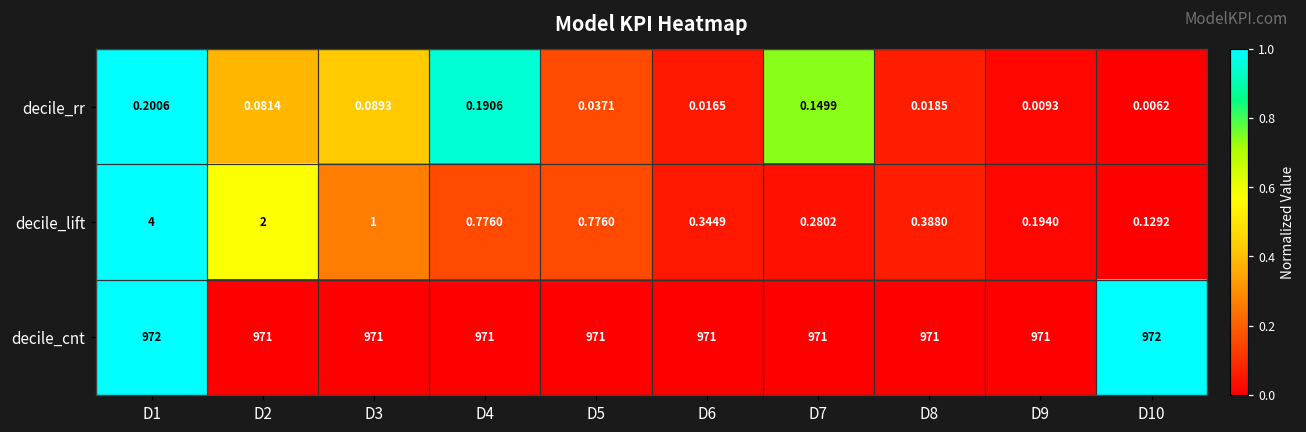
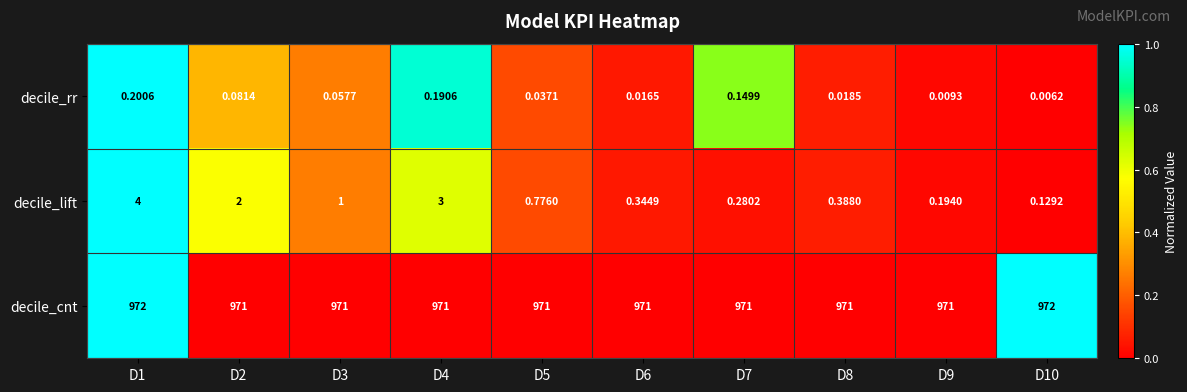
decile_rr, D3: 0.0893 -> 0.0577
decile_lift, D4: 0.7760 -> 3
